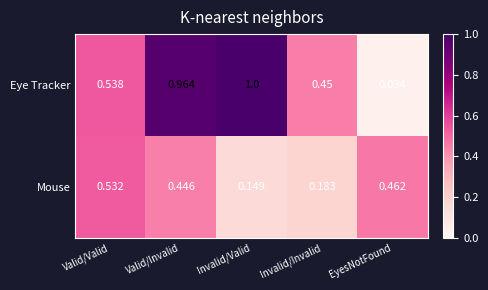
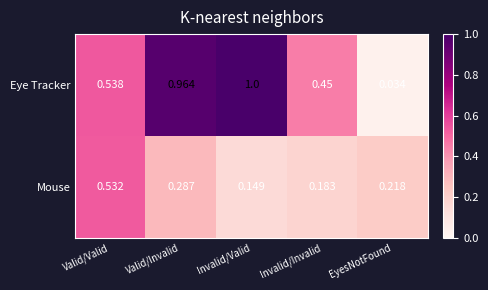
Mouse, Valid/Invalid: 0.446 -> 0.287
Mouse, EyesNotFound: 0.462 -> 0.218
